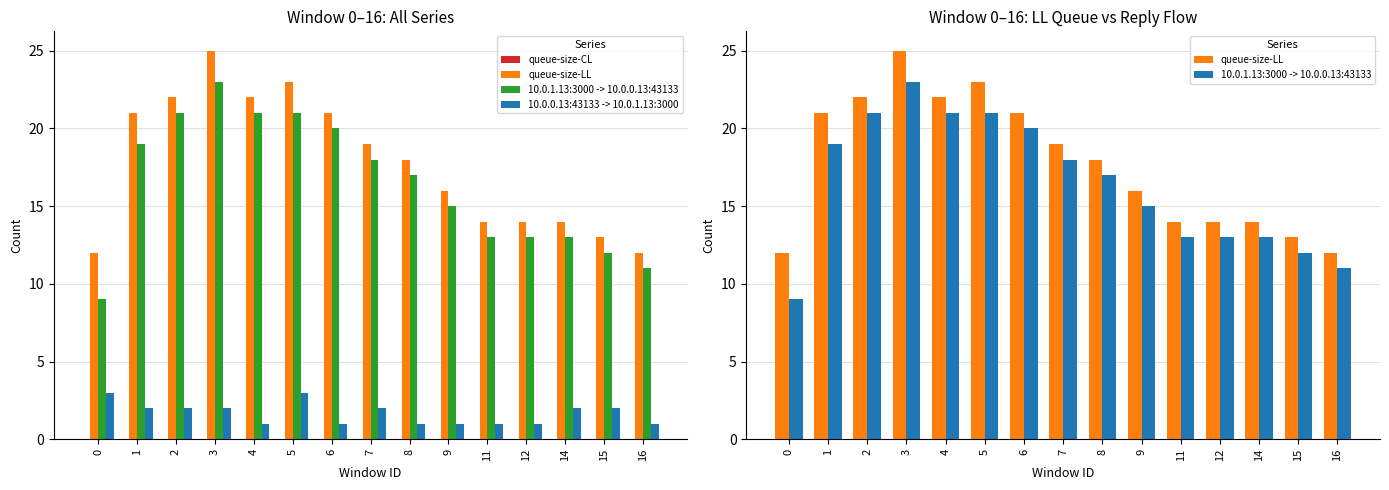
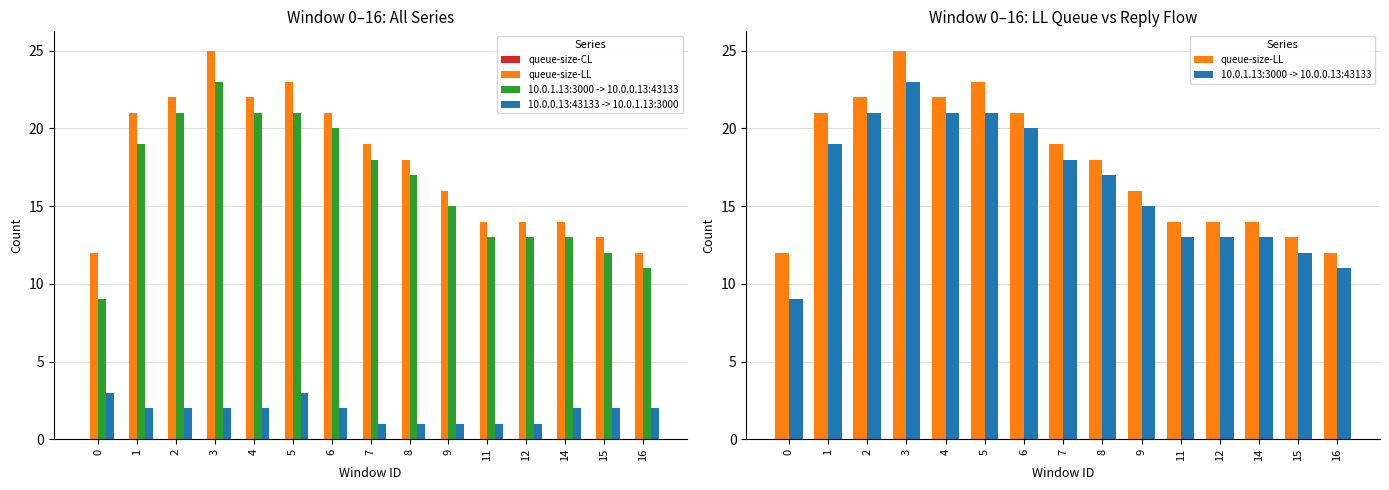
Window 0–16: All Series, 10.0.0.13:43133 -> 10.0.1.13:3000, 4: 1 -> 2
Window 0–16: All Series, 10.0.0.13:43133 -> 10.0.1.13:3000, 6: 1 -> 2
Window 0–16: All Series, 10.0.0.13:43133 -> 10.0.1.13:3000, 7: 2 -> 1
Window 0–16: All Series, 10.0.0.13:43133 -> 10.0.1.13:3000, 16: 1 -> 2
